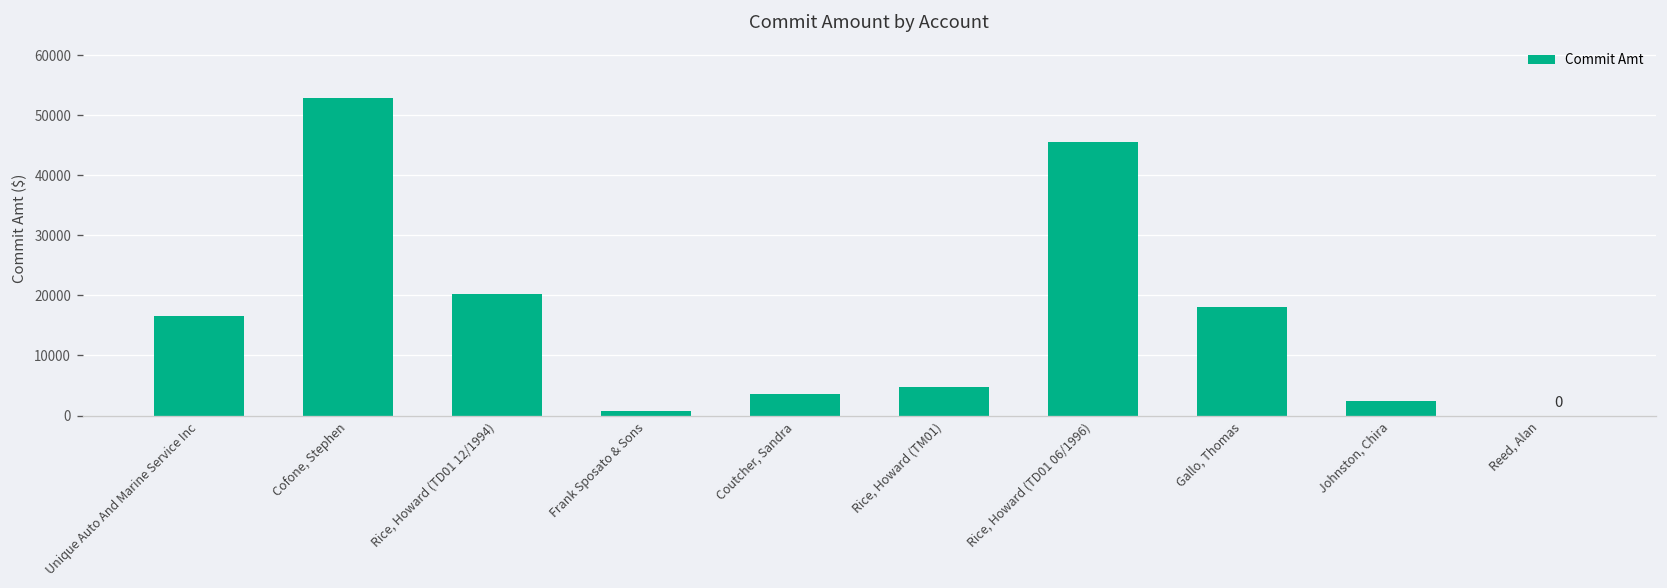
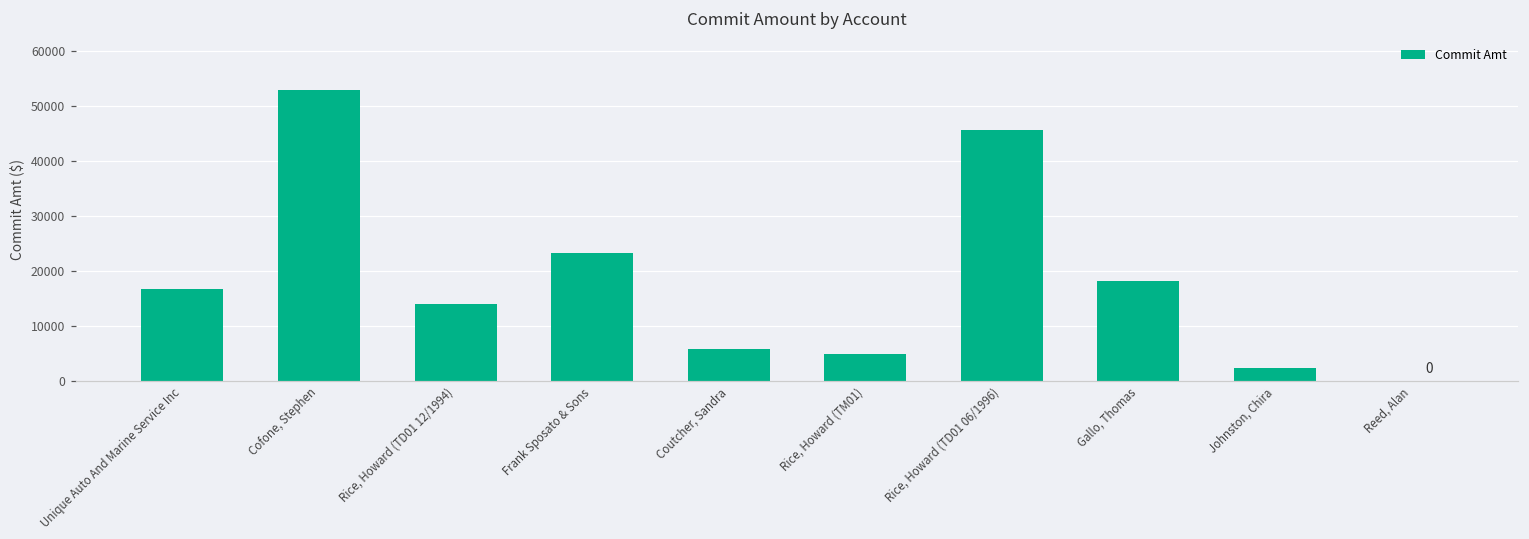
Rice, Howard (TD01 12/1994): 20000 -> 14000
Frank Sposato & Sons: 1000 -> 23000
Coutcher, Sandra: 4000 -> 6000
